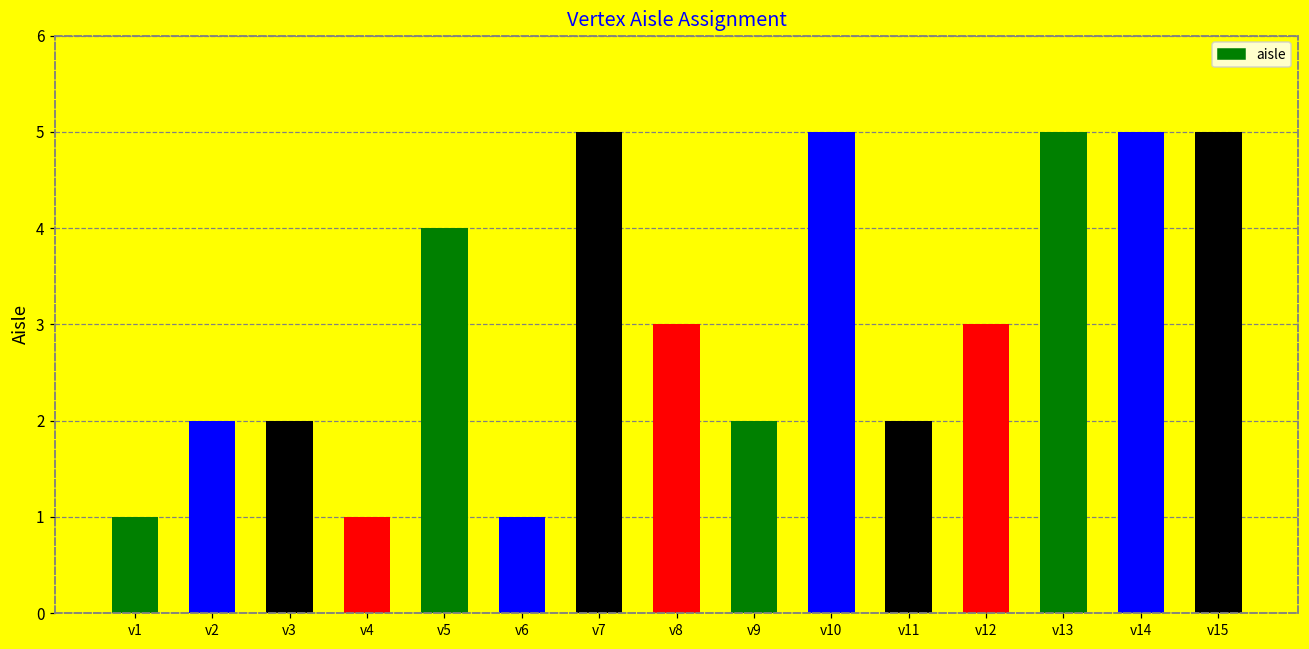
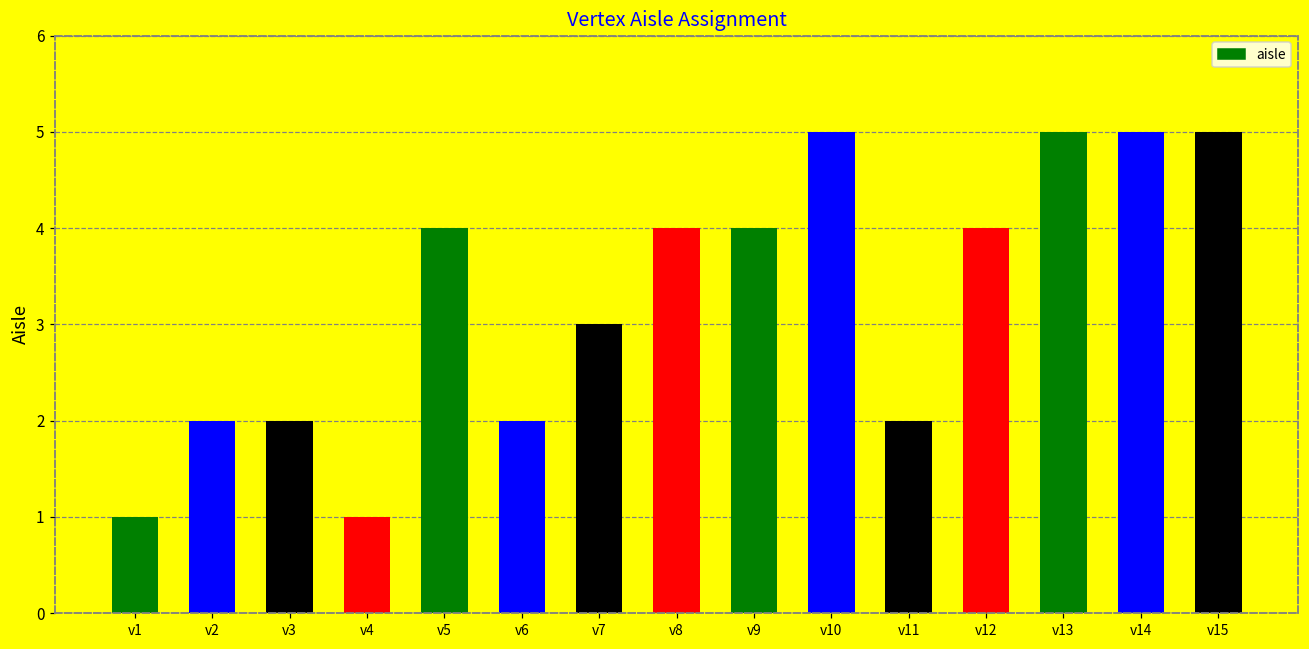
v6: 1 -> 2
v7: 5 -> 3
v8: 3 -> 4
v9: 2 -> 4
v12: 3 -> 4
